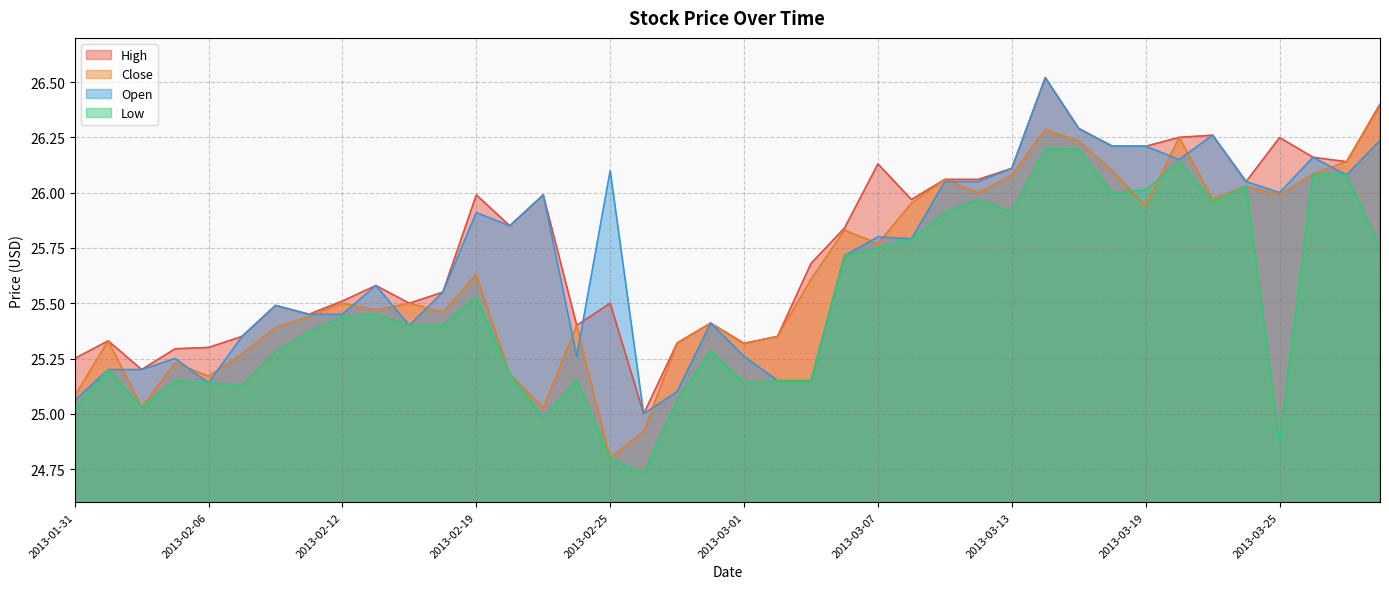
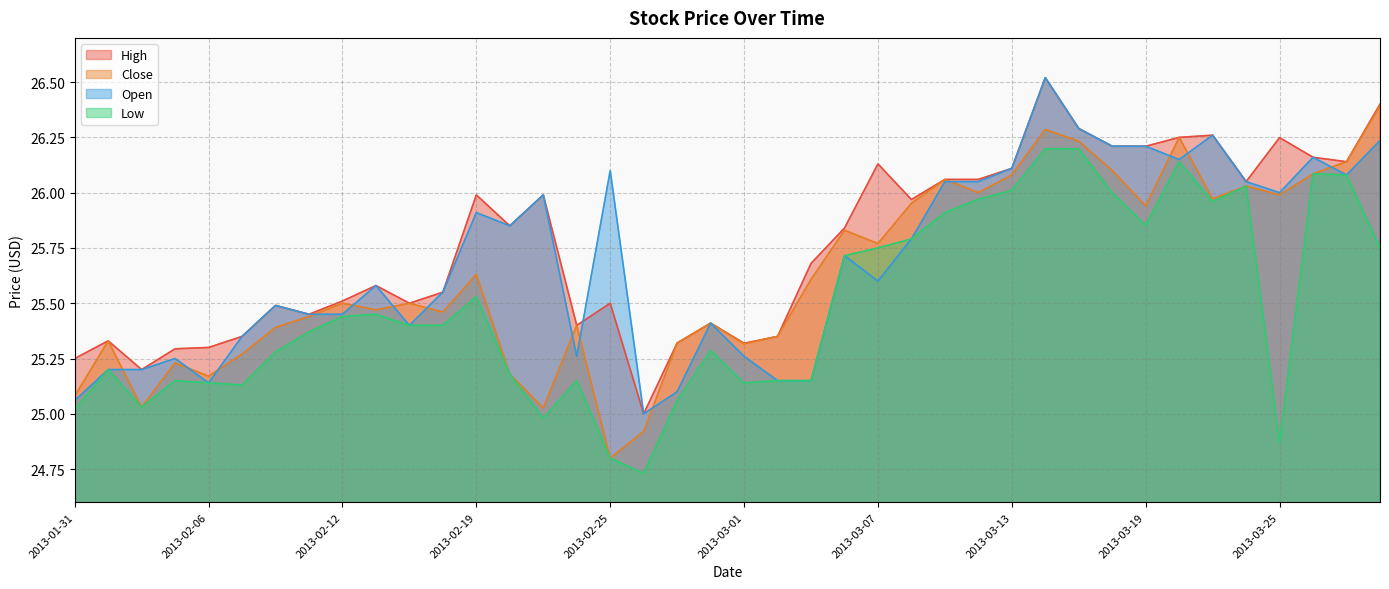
Open, 2013-03-07: 25.8 -> 25.6
Low, 2013-03-13: 25.91 -> 26.01
Low, 2013-03-19: 26.01 -> 25.85
